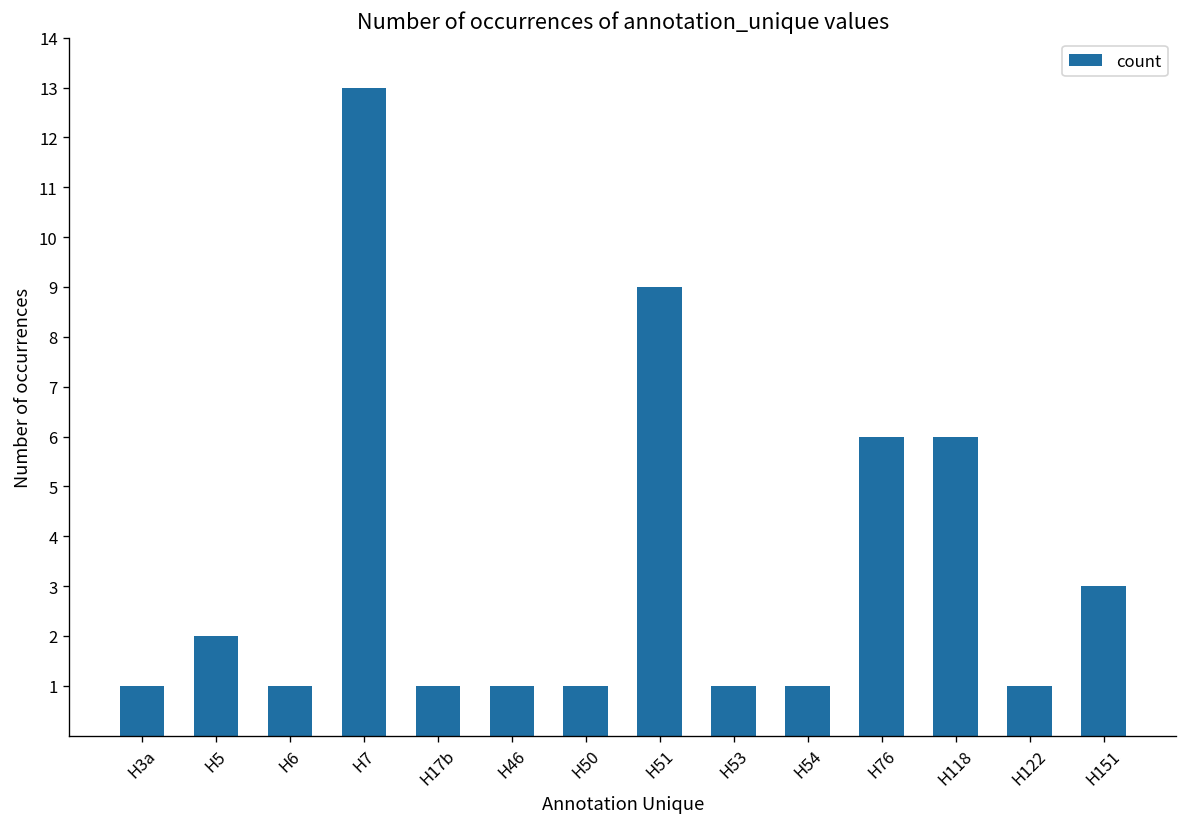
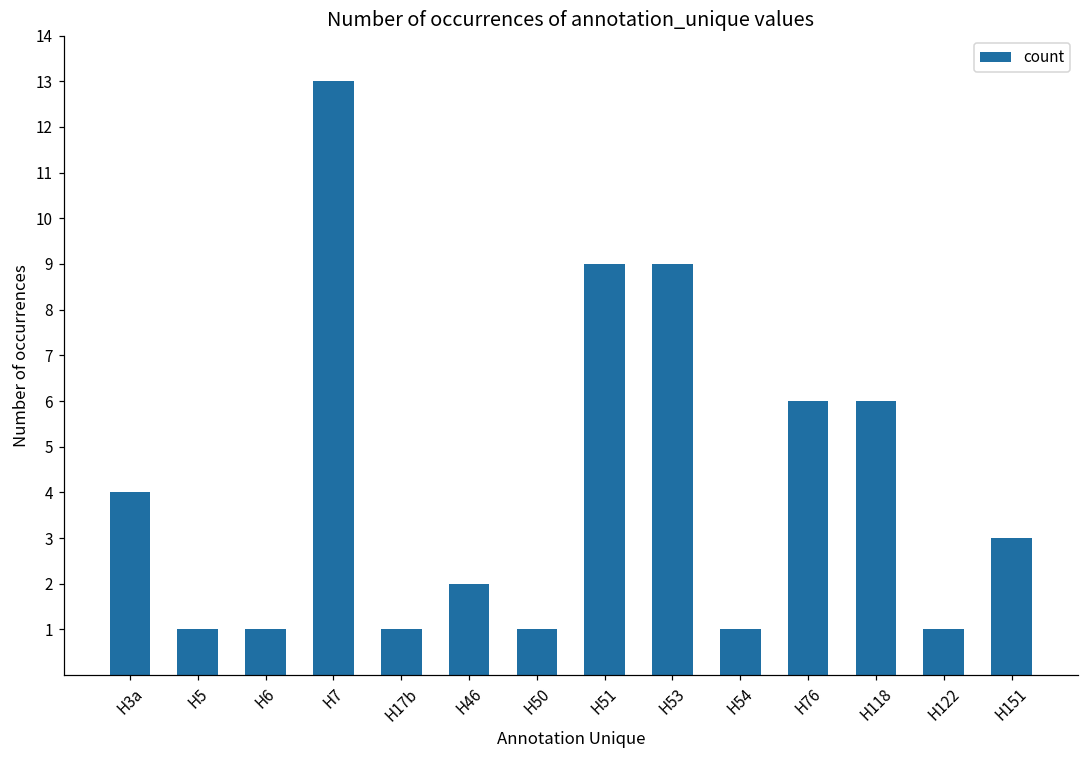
H3a: 1 -> 4
H5: 2 -> 1
H46: 1 -> 2
H53: 1 -> 9
